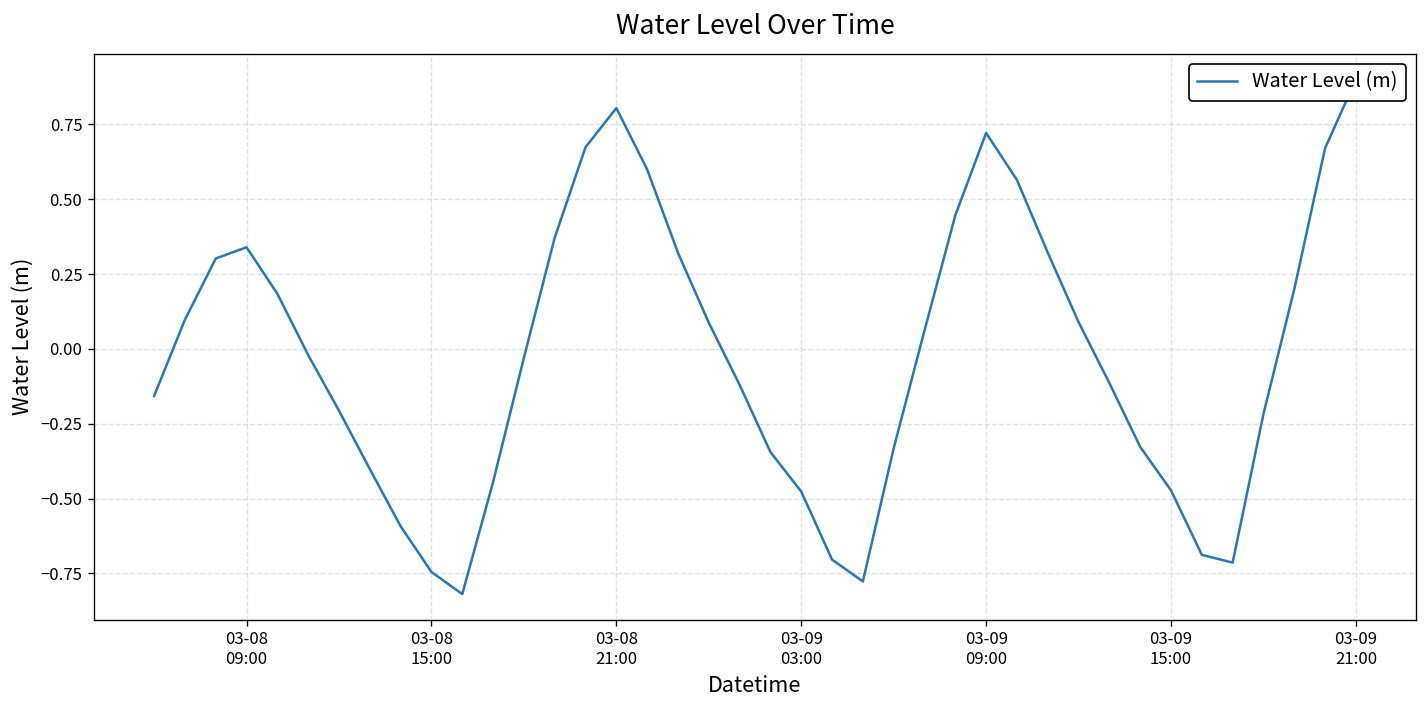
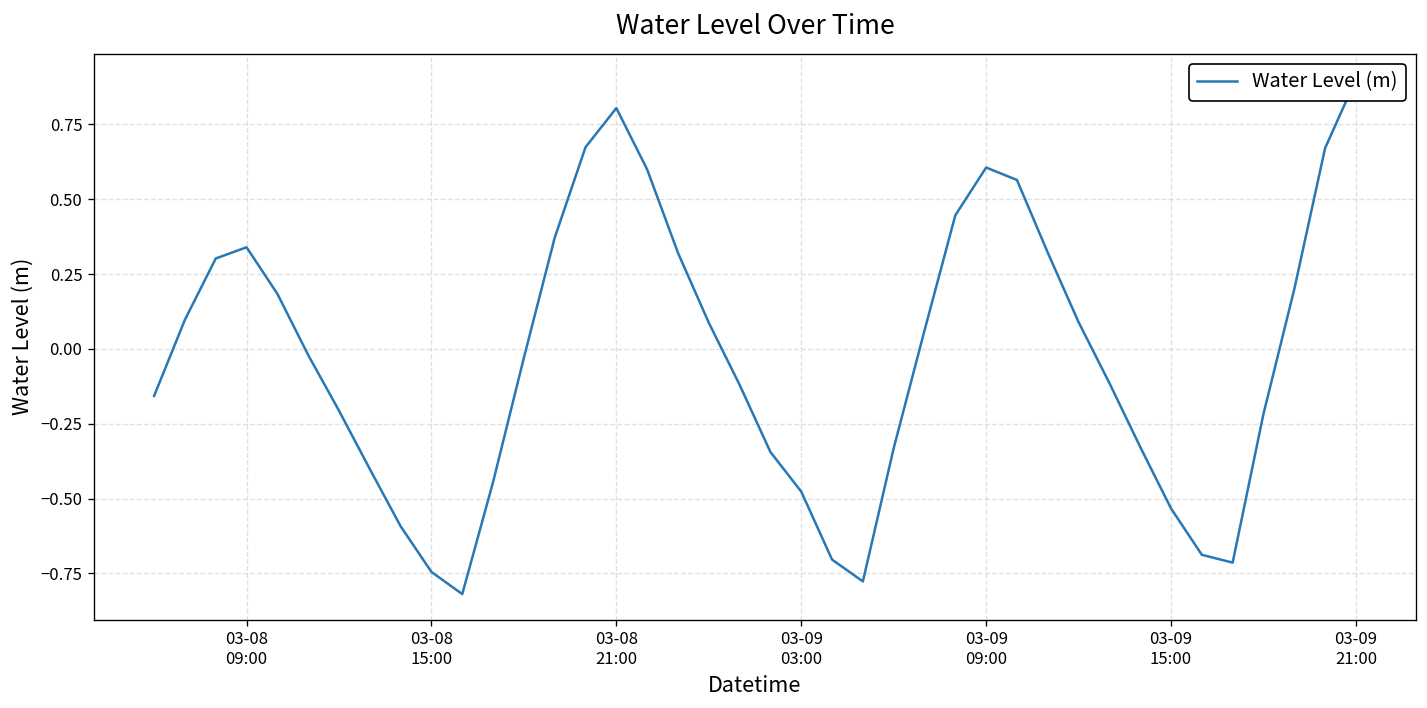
03-09 09:00: 0.72 -> 0.61
03-09 15:00: -0.47 -> -0.53
